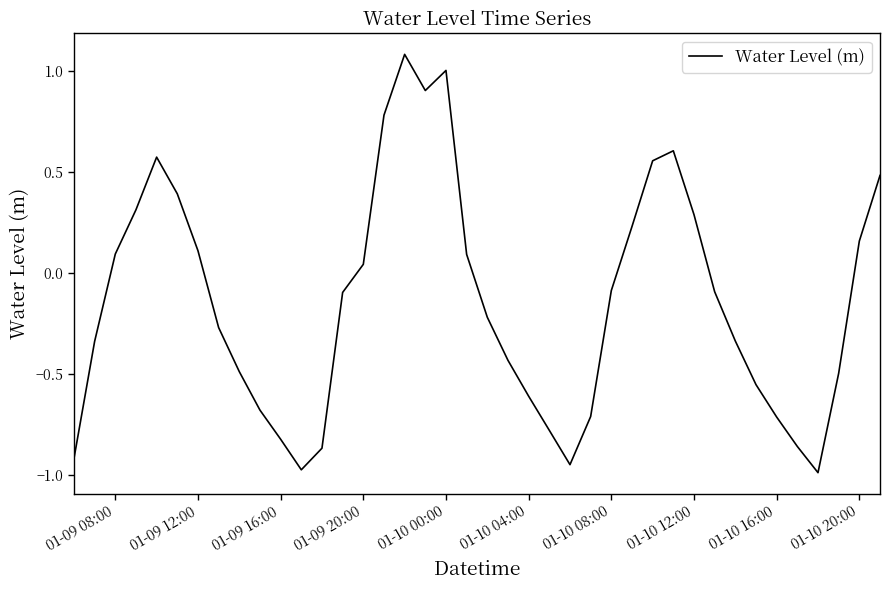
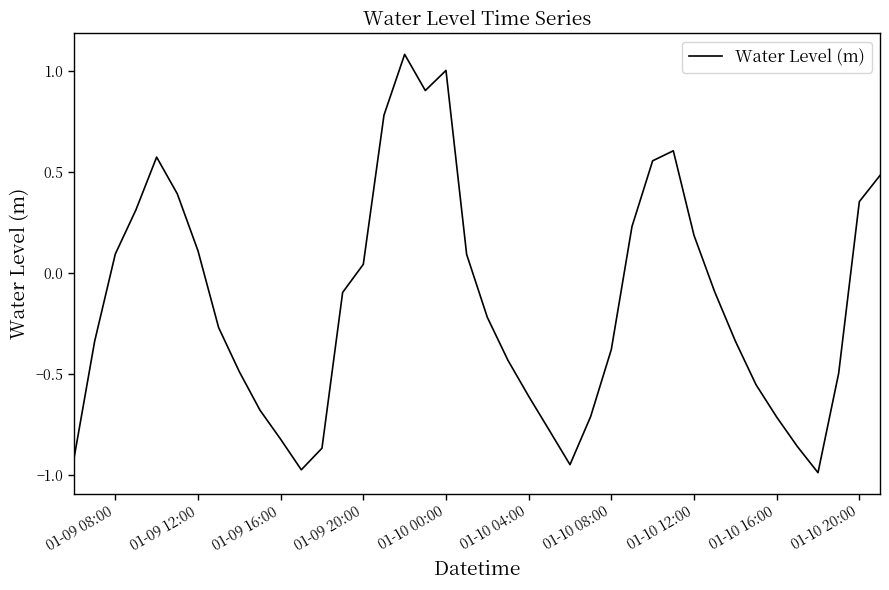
01-10 08:00: -0.09 -> -0.38
01-10 12:00: 0.29 -> 0.19
01-10 20:00: 0.16 -> 0.35
